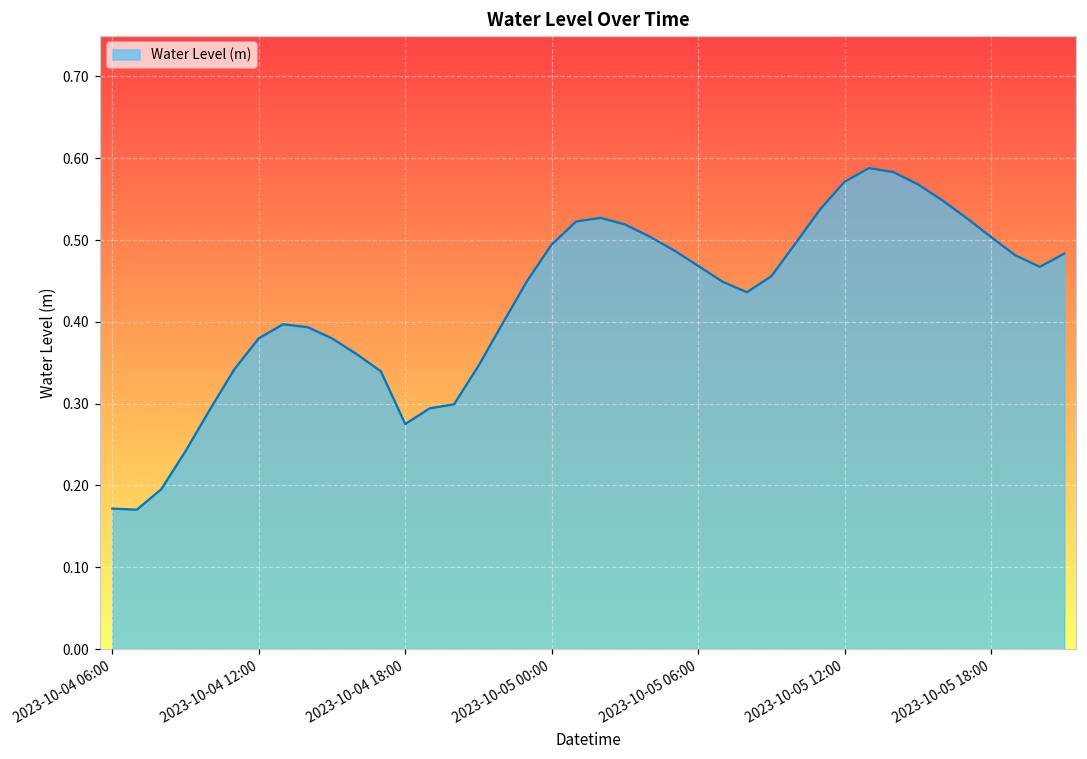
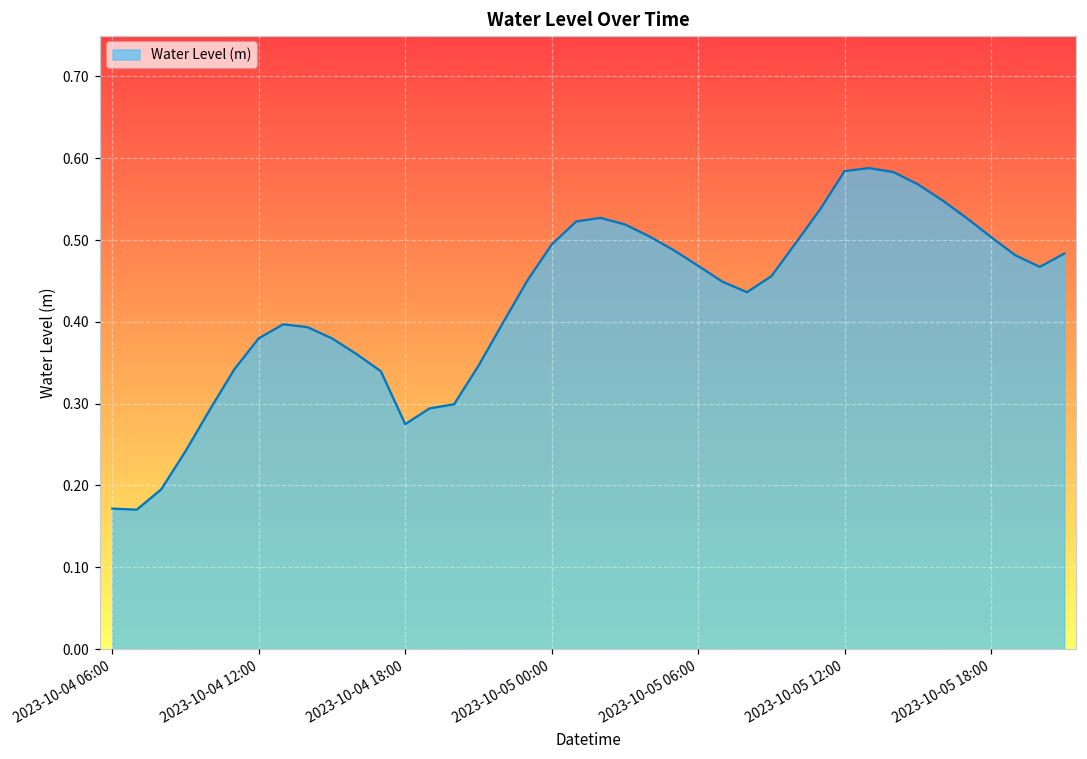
2023-10-05 12:00: 0.57 -> 0.58
